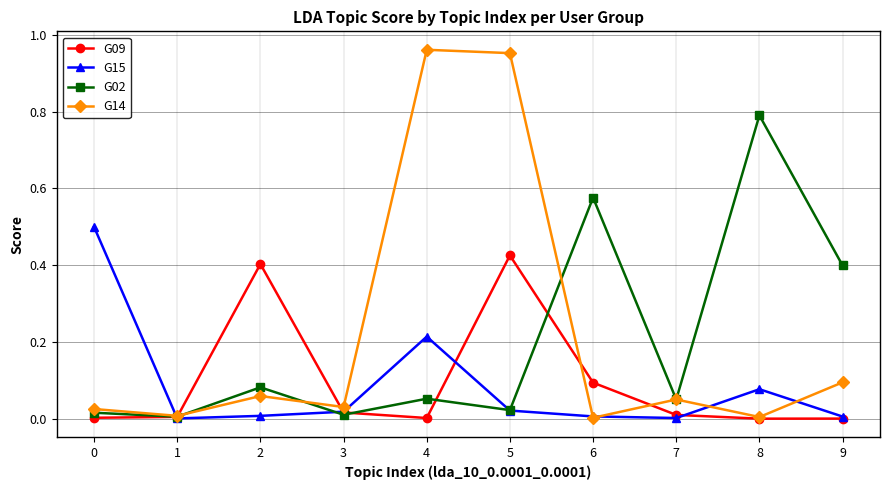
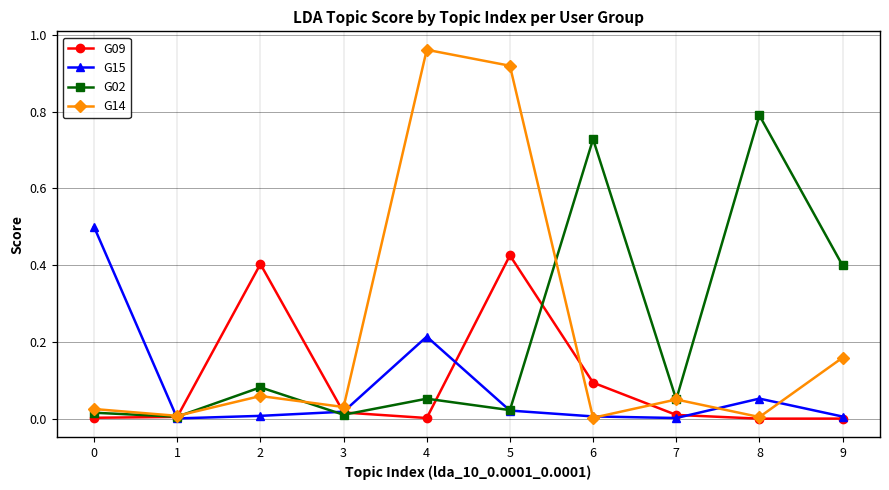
G14, 5: 0.95 -> 0.92
G02, 6: 0.58 -> 0.73
G15, 8: 0.08 -> 0.05
G14, 9: 0.10 -> 0.16
